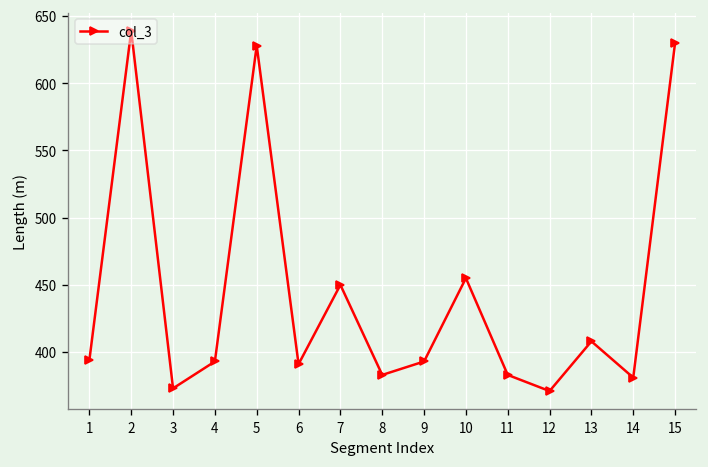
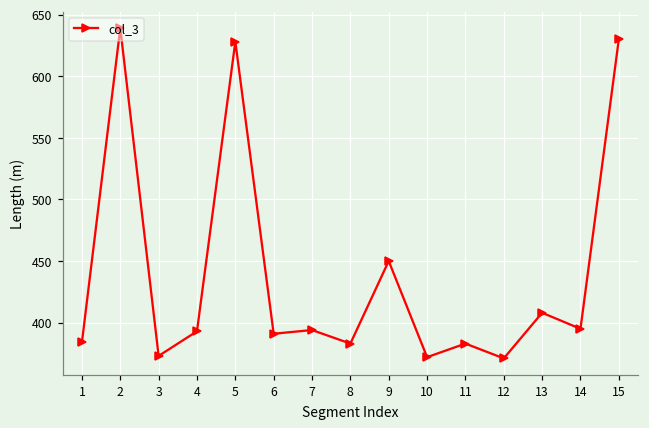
1: 394 -> 384
7: 450 -> 394
9: 393 -> 450
10: 455 -> 372
14: 381 -> 395
